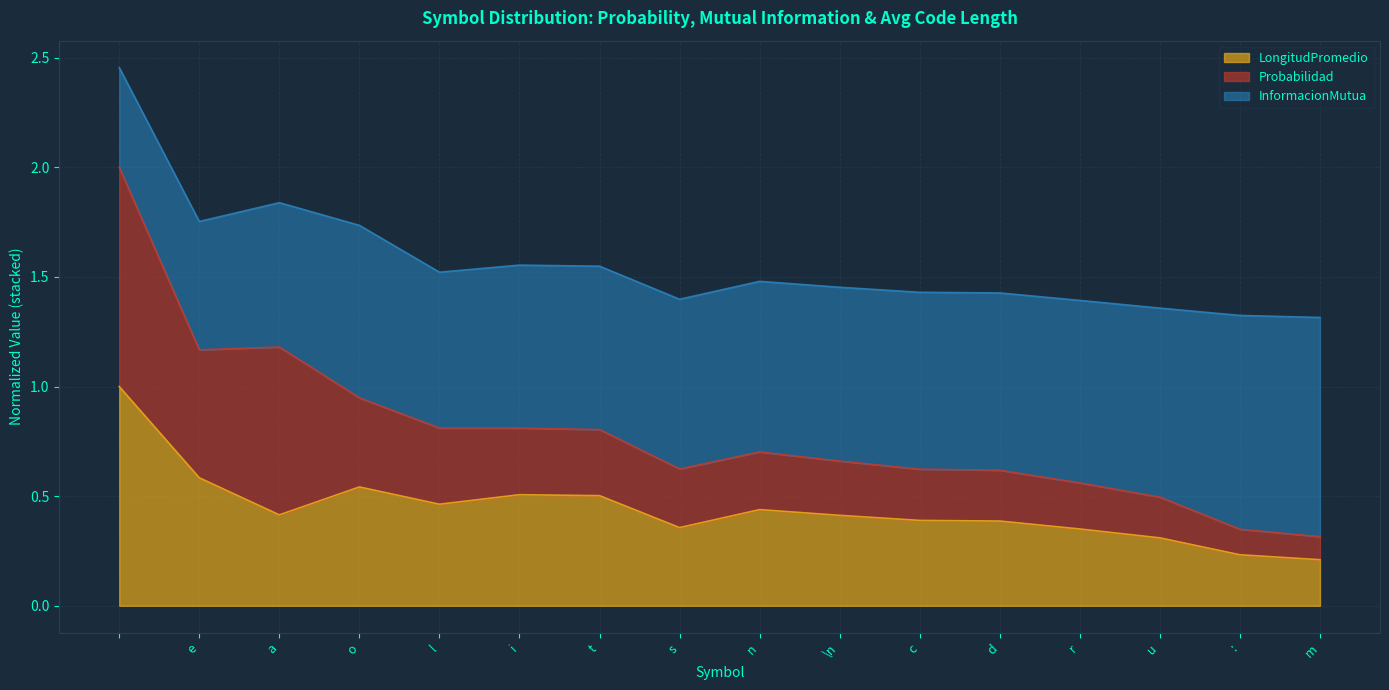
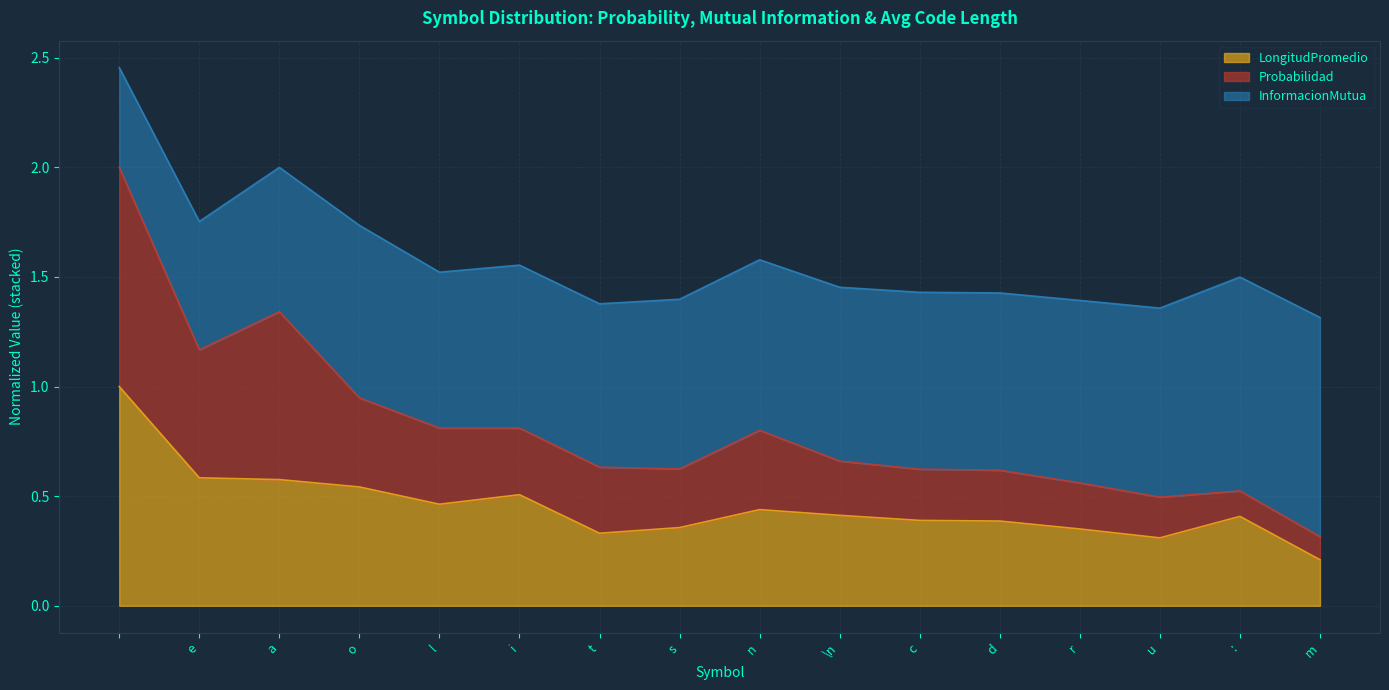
LongitudPromedio, a: 0.41 -> 0.58
LongitudPromedio, t: 0.50 -> 0.33
Probabilidad, n: 0.26 -> 0.36
LongitudPromedio, :: 0.23 -> 0.41
